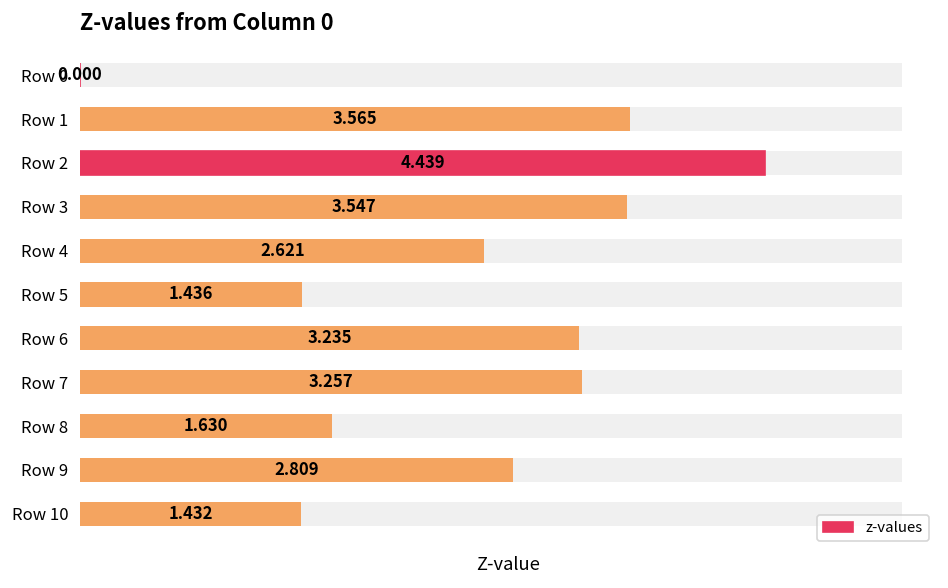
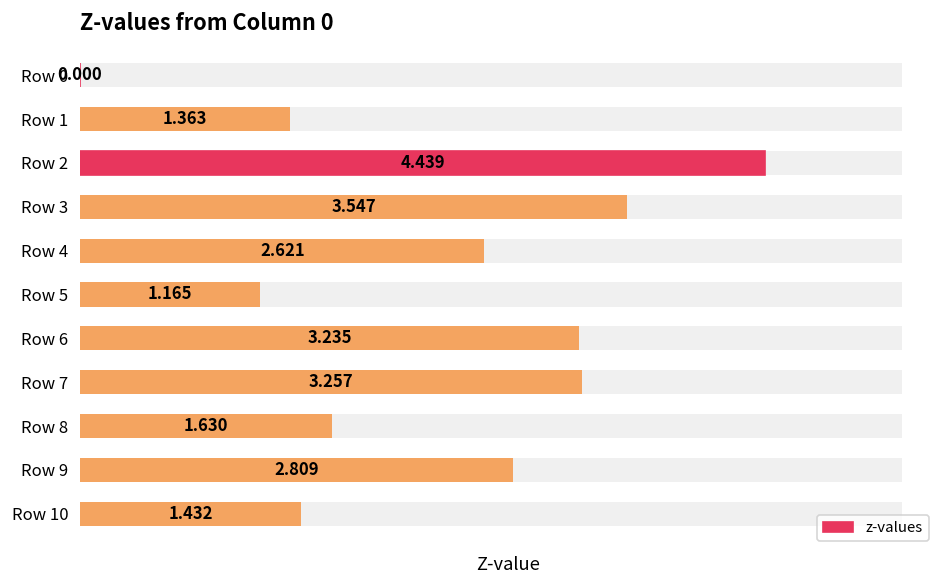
z-values, Row 1: 3.565 -> 1.363
z-values, Row 5: 1.436 -> 1.165
